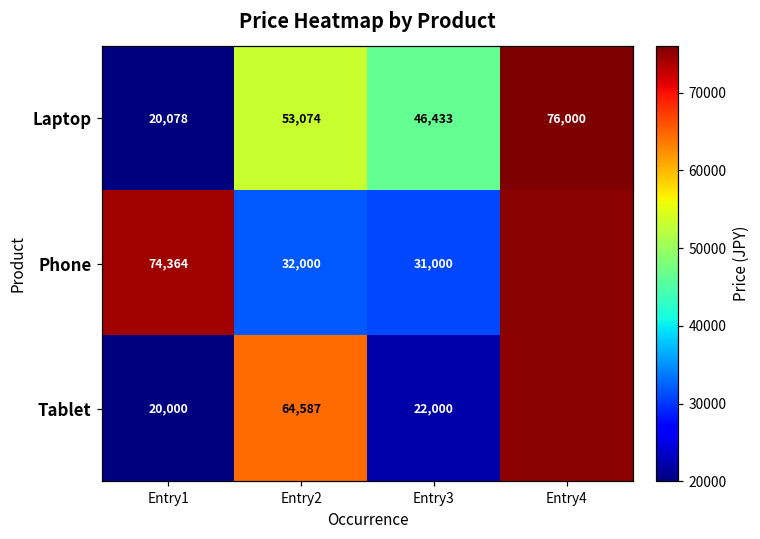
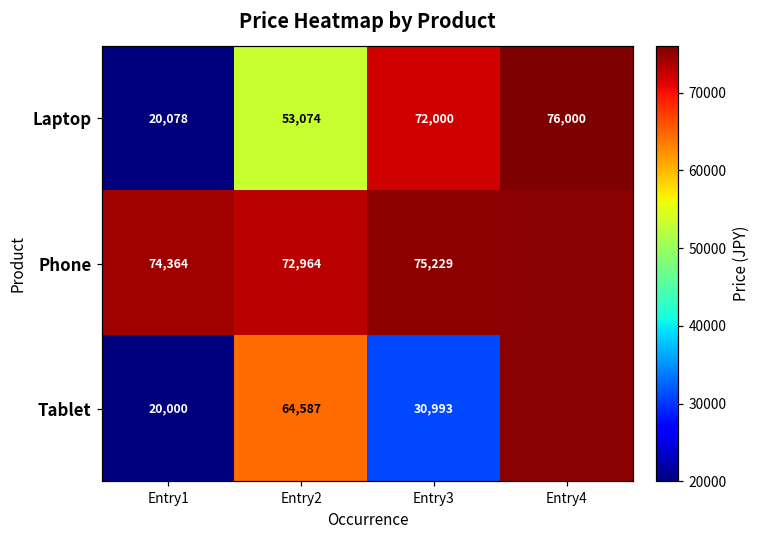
Laptop, Entry3: 46,433 -> 72,000
Phone, Entry2: 32,000 -> 72,964
Phone, Entry3: 31,000 -> 75,229
Tablet, Entry3: 22,000 -> 30,993
